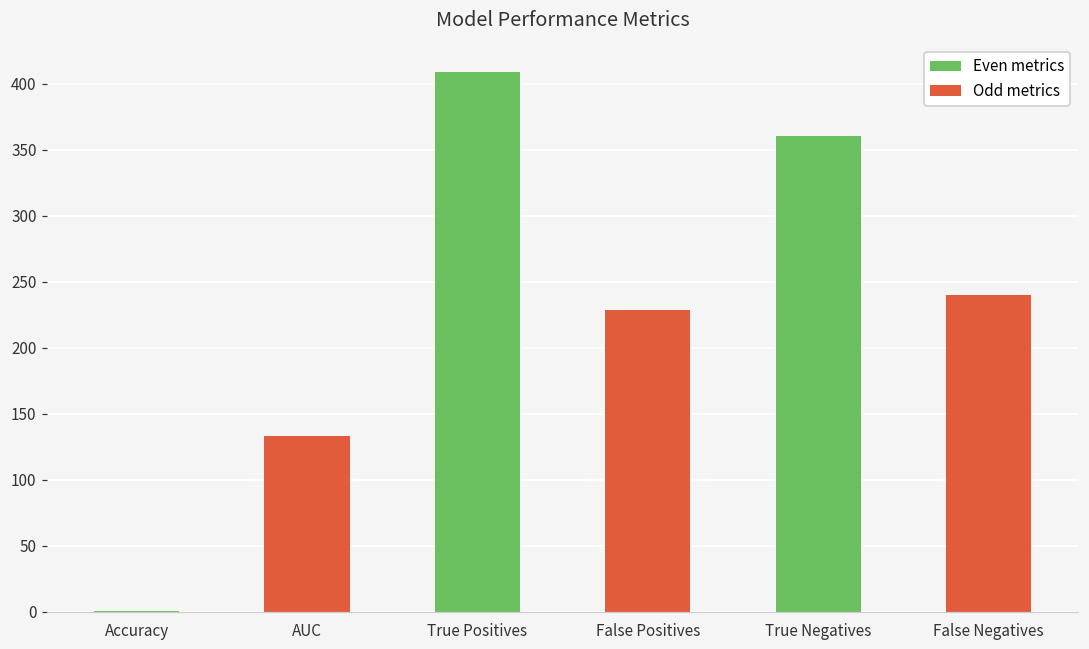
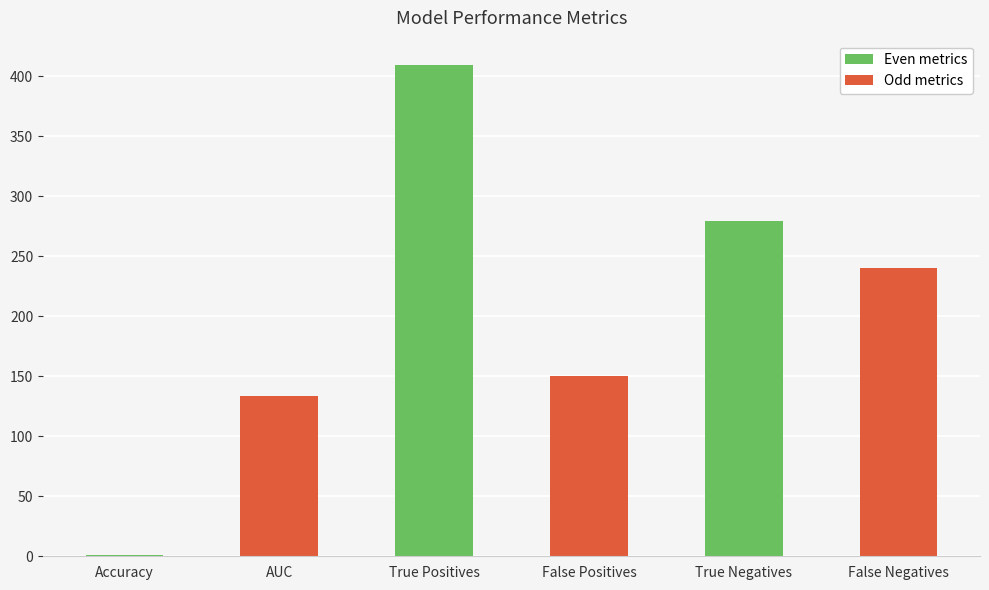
False Positives: 229 -> 150
True Negatives: 360 -> 280
